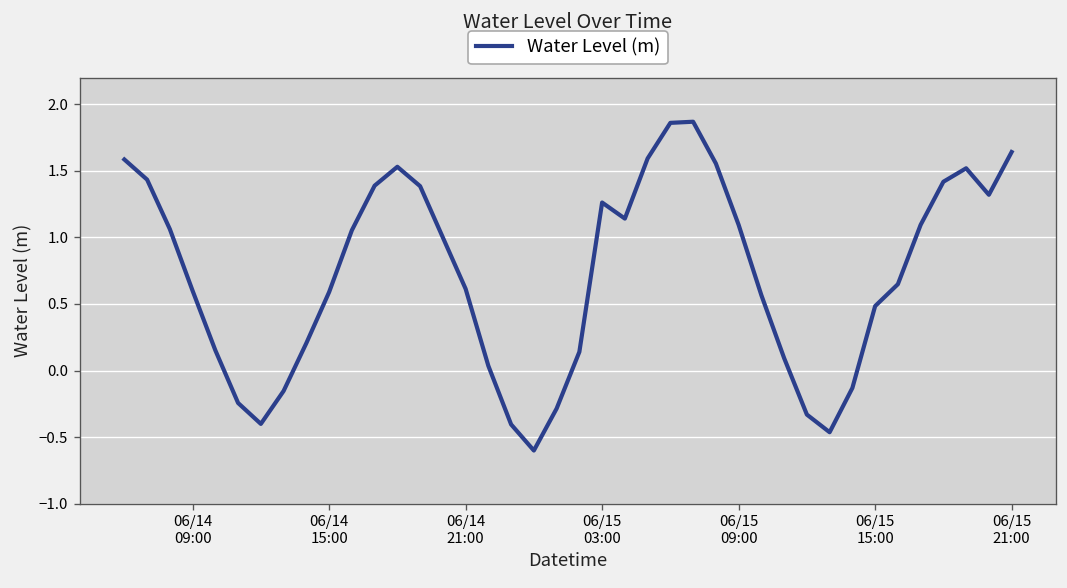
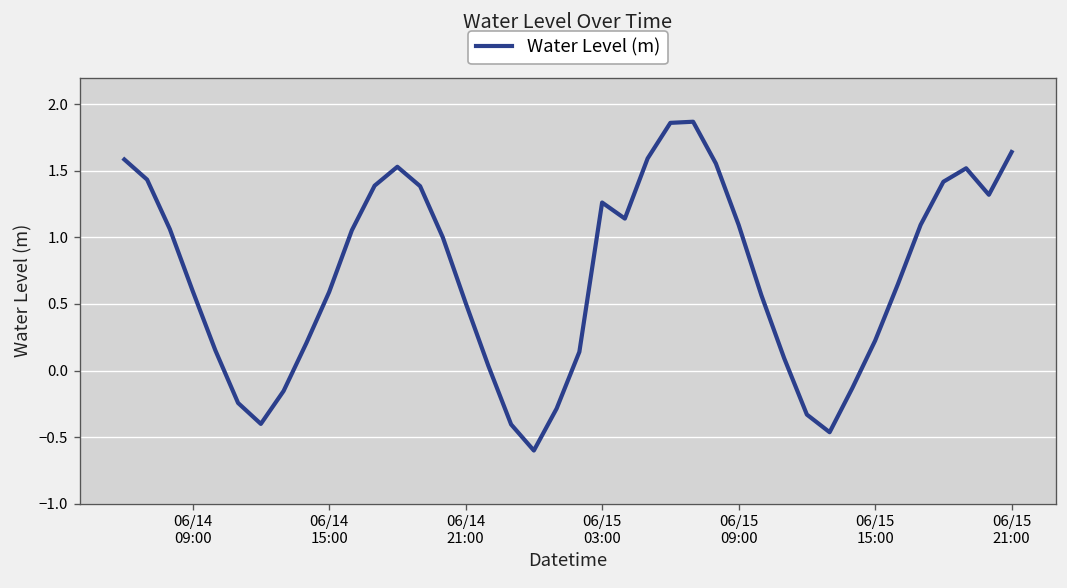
06/14 21:00: 0.61 -> 0.51
06/15 15:00: 0.48 -> 0.22
